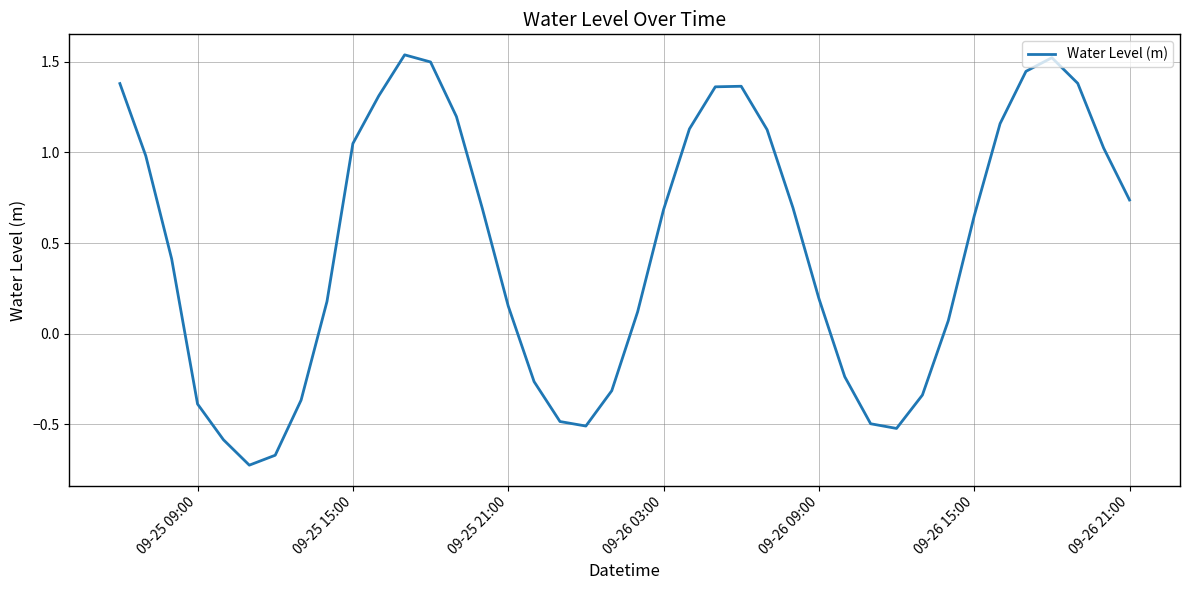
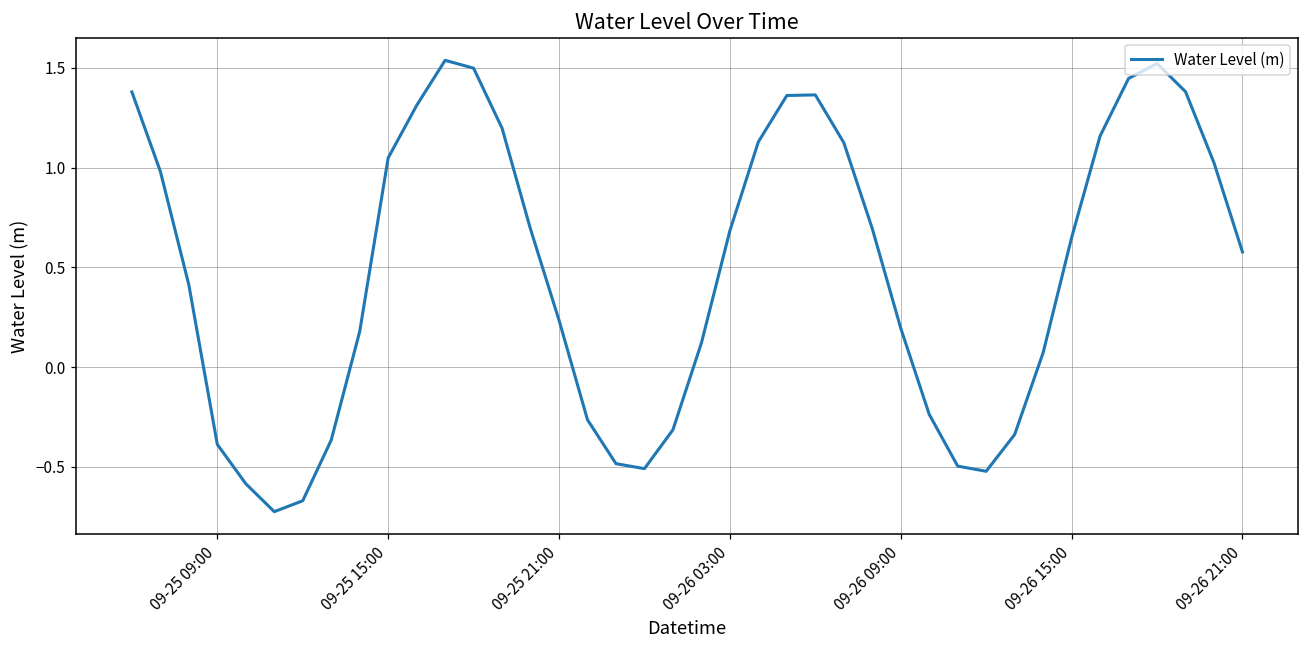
09-25 21:00: 0.15 -> 0.24
09-26 21:00: 0.74 -> 0.58
